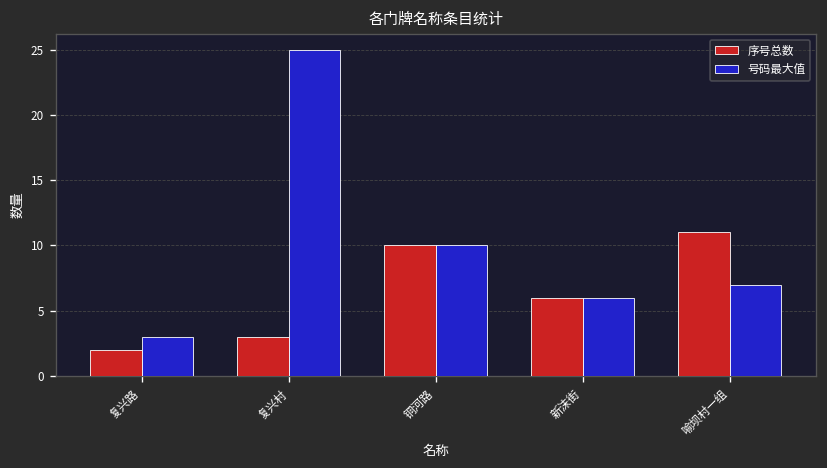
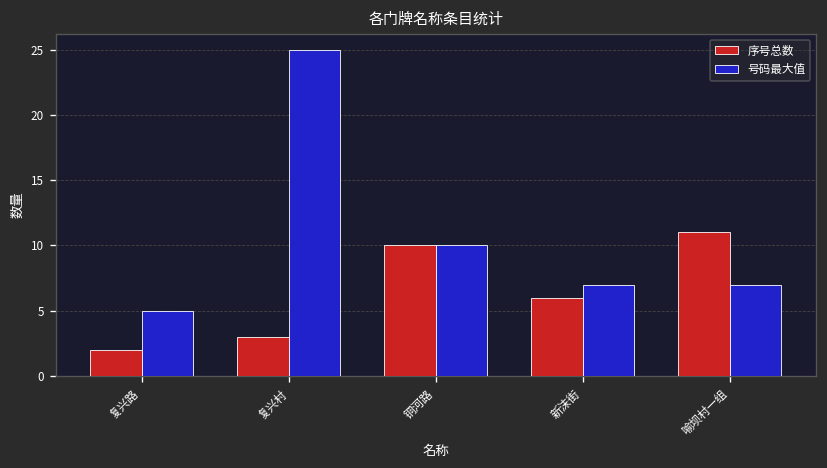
号码最大值, 复兴路: 3 -> 5
号码最大值, 新沫街: 6 -> 7
